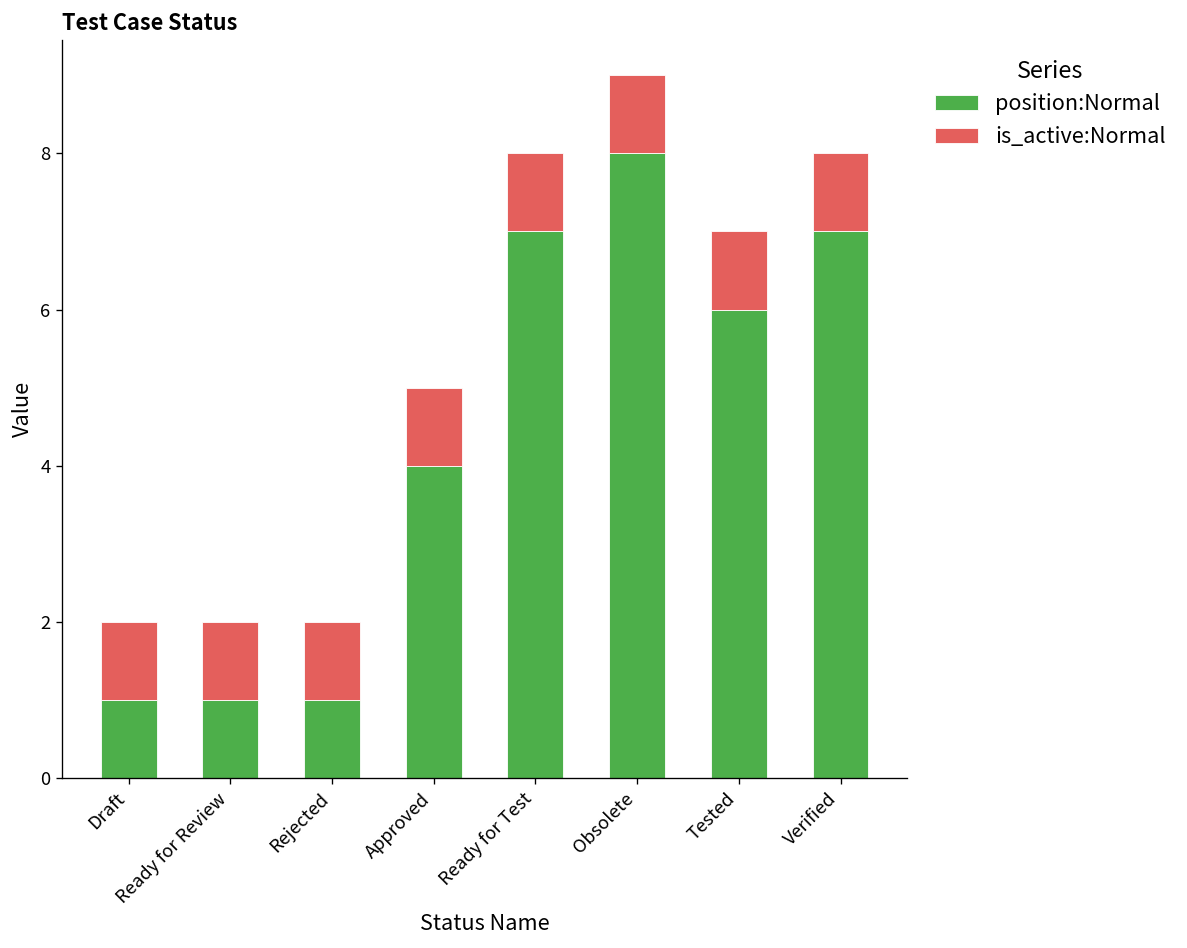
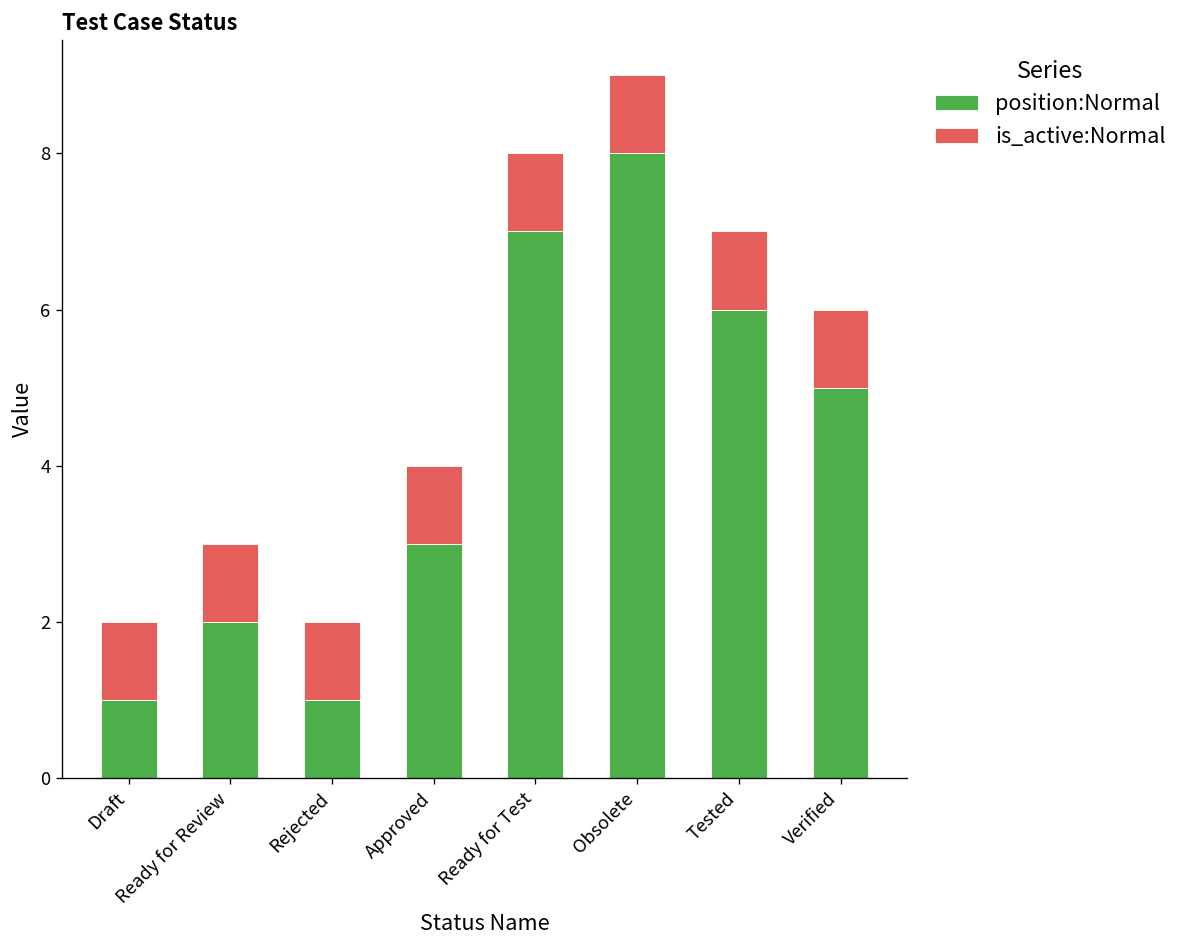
position:Normal, Ready for Review: 1 -> 2
position:Normal, Approved: 4 -> 3
position:Normal, Verified: 7 -> 5
